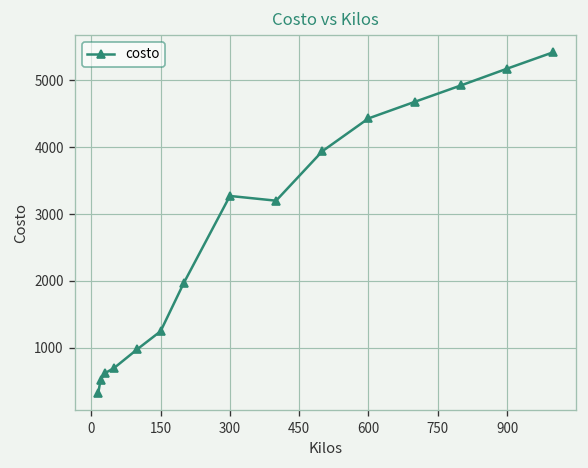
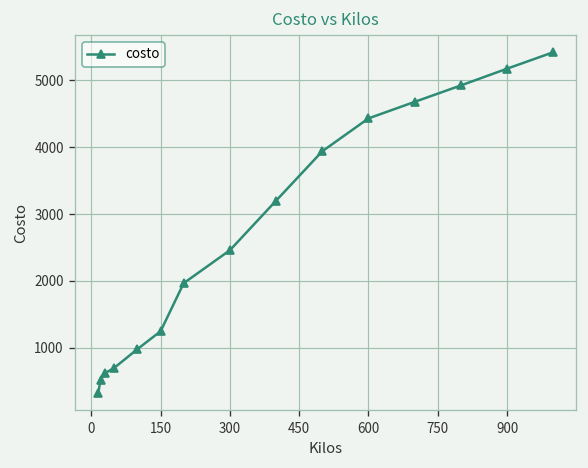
300: 3300 -> 2500
